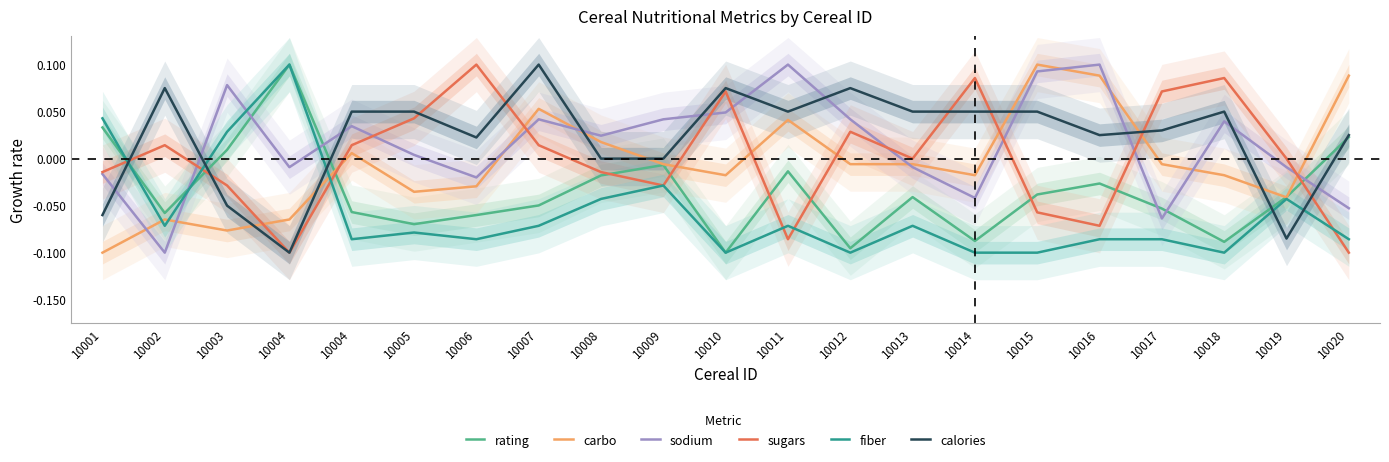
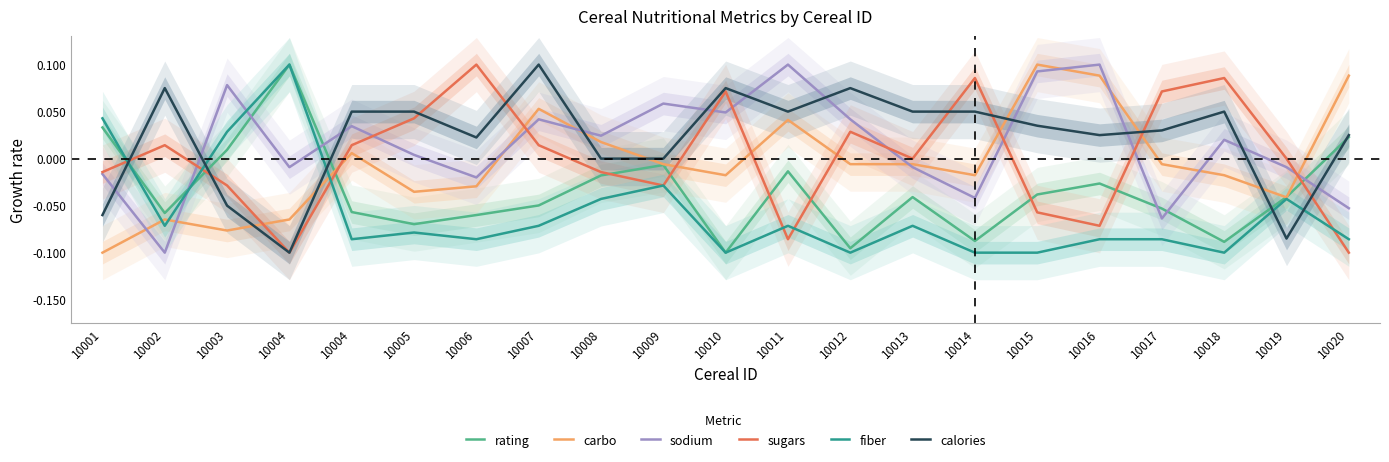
sodium, 10009: 0.04 -> 0.06
calories, 10015: 0.05 -> 0.03
sodium, 10018: 0.04 -> 0.02
